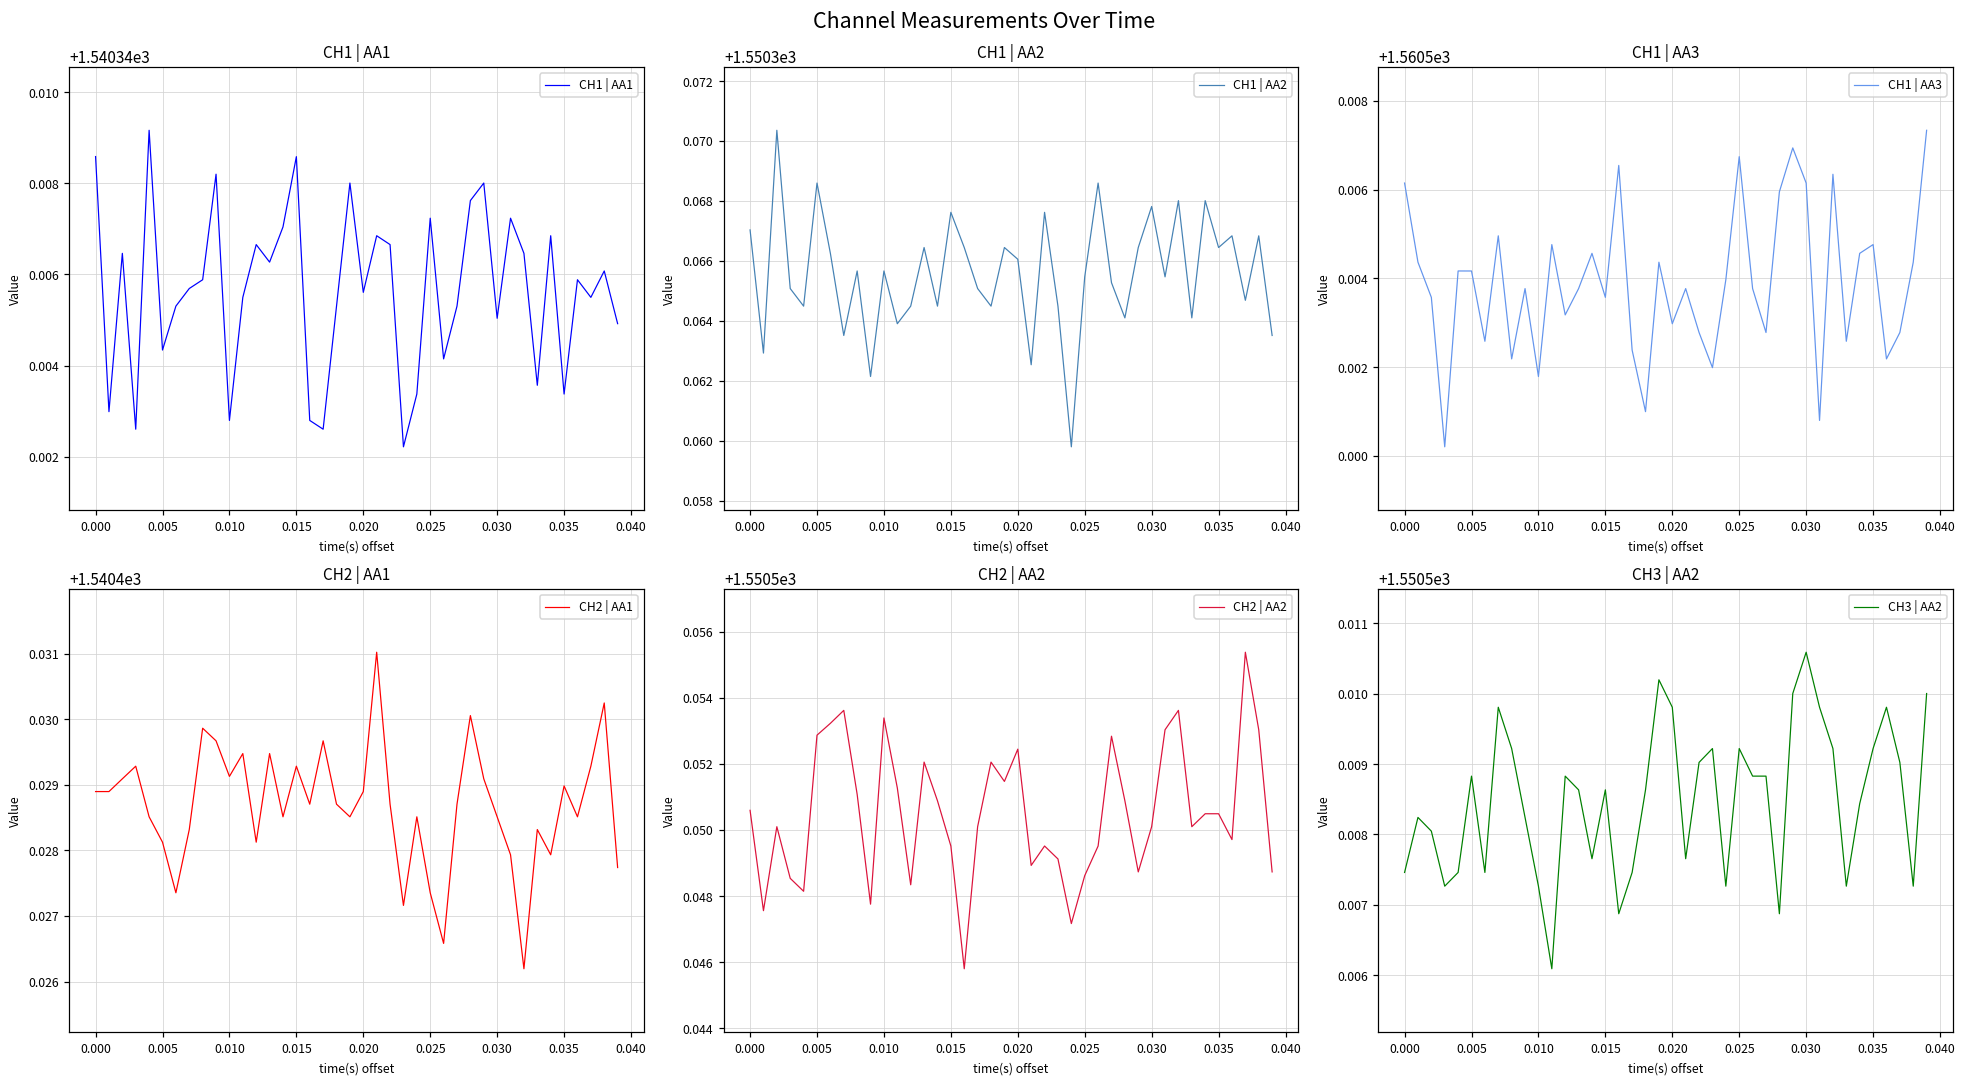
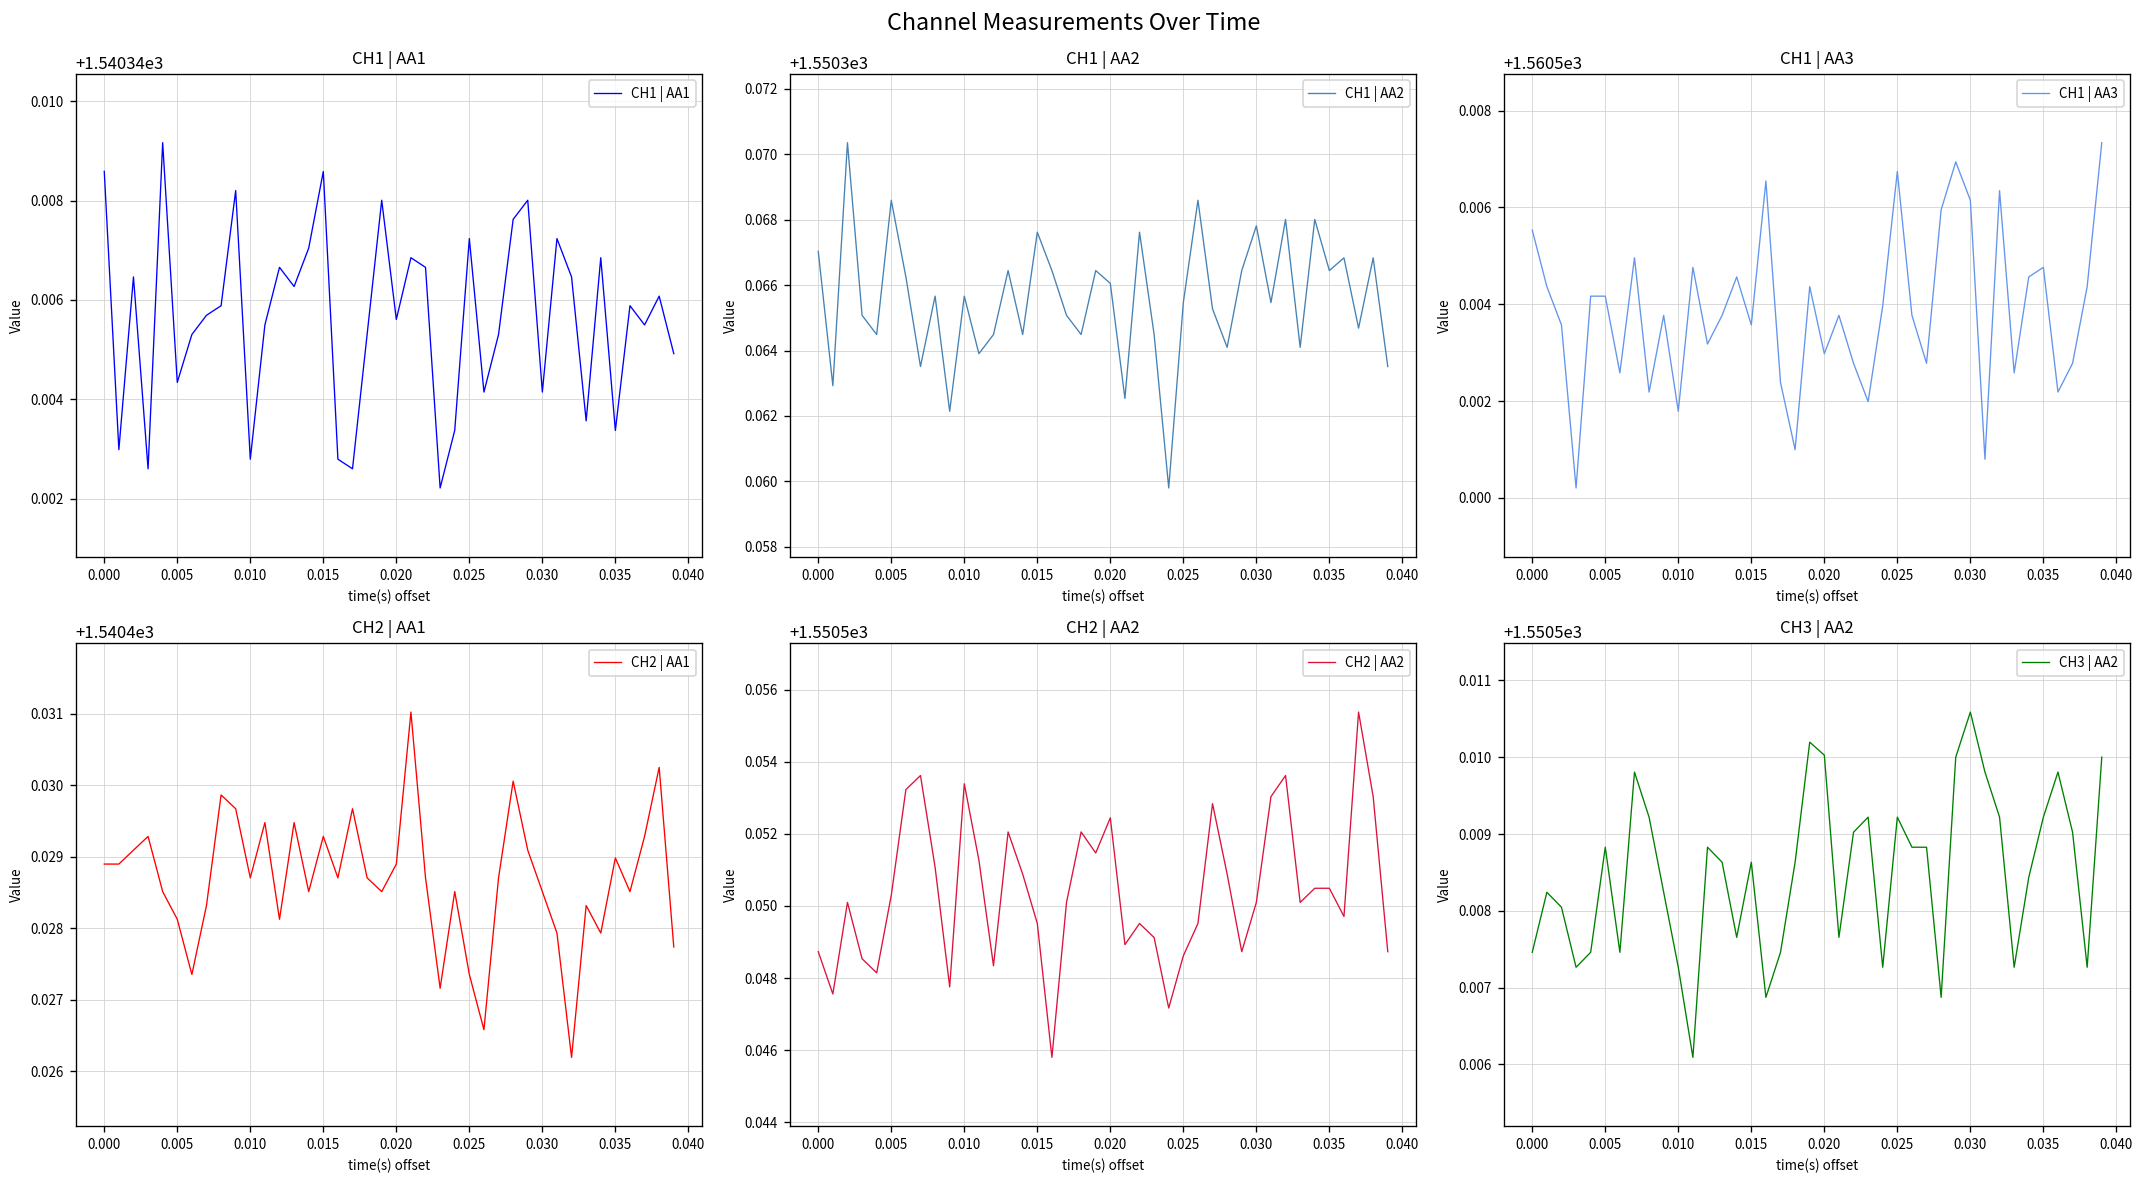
CH1 | AA1, 0.030: 1540.3450 -> 1540.3441
CH1 | AA3, 0.000: 1560.5061 -> 1560.5055
CH2 | AA1, 0.010: 1540.4291 -> 1540.4287
CH2 | AA2, 0.000: 1550.5506 -> 1550.5487
CH2 | AA2, 0.005: 1550.5529 -> 1550.5503
CH3 | AA2, 0.020: 1550.5098 -> 1550.5100
